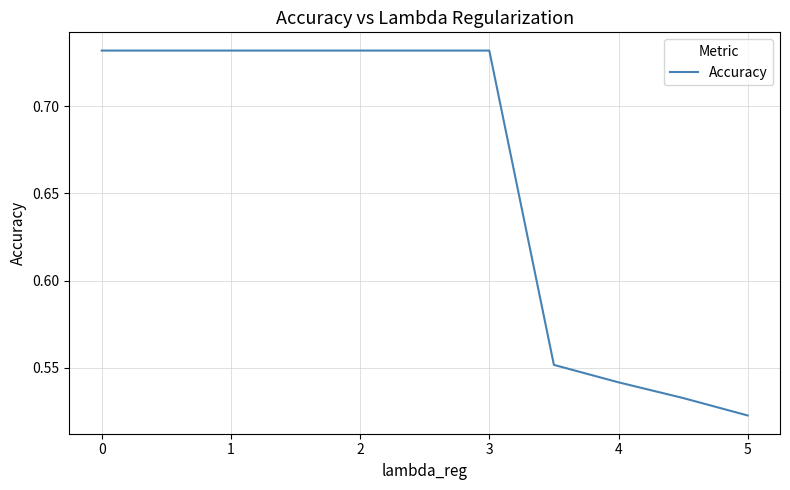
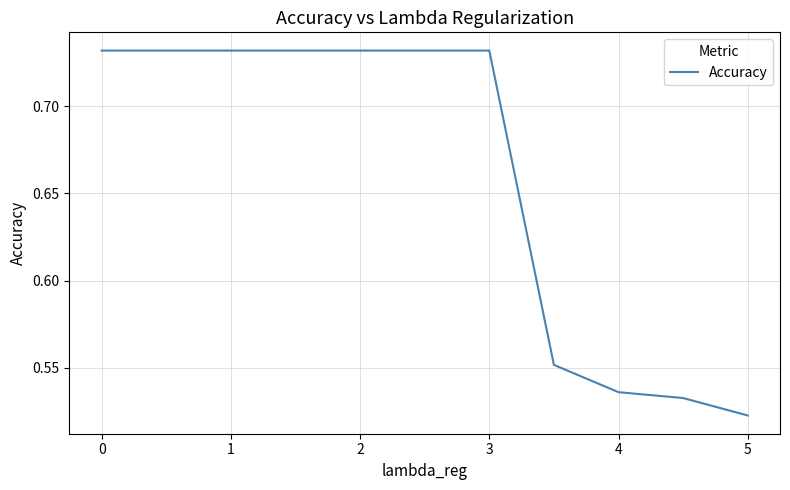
4: 0.542 -> 0.536
